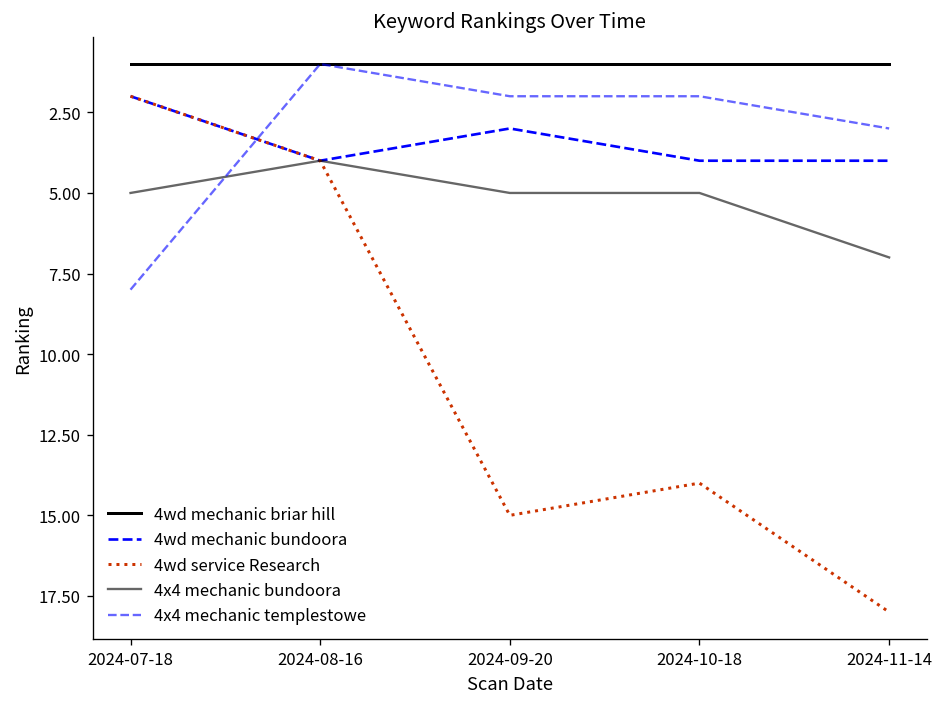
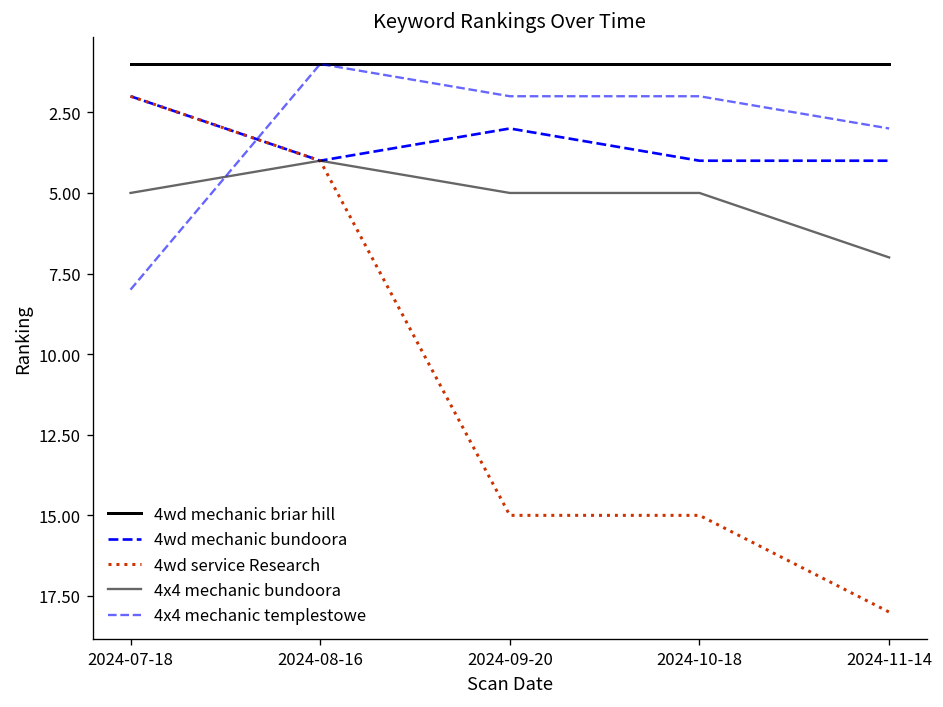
4wd service Research, 2024-10-18: 14 -> 15
